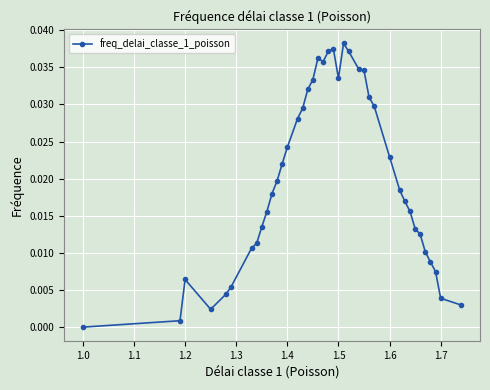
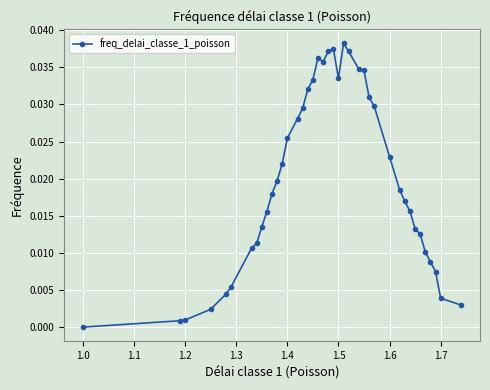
1.2: 0.006 -> 0.001
1.4: 0.024 -> 0.025
